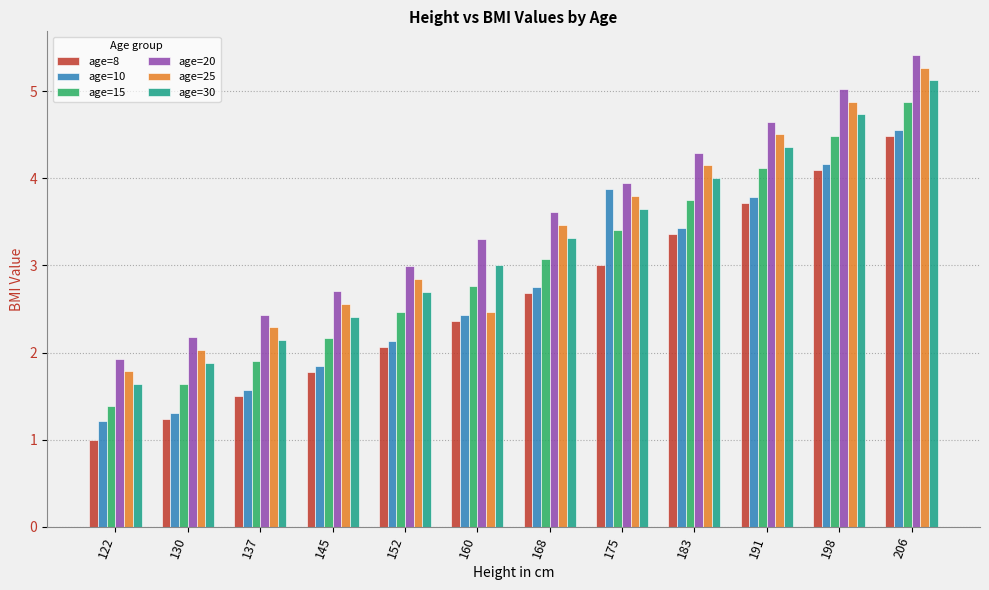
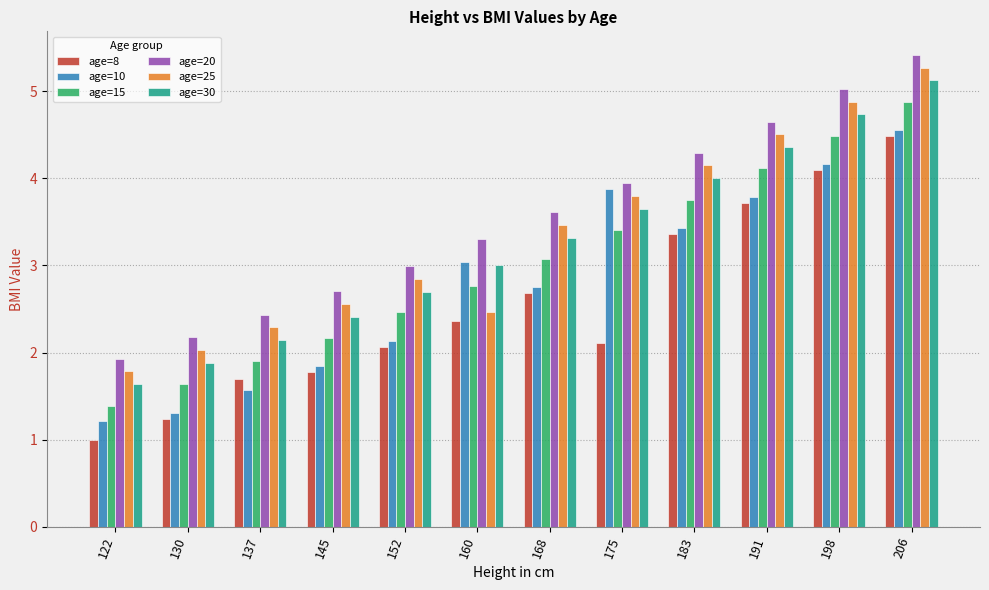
age=8, 137: 1.5 -> 1.7
age=10, 160: 2.4 -> 3.0
age=8, 175: 3.0 -> 2.1
